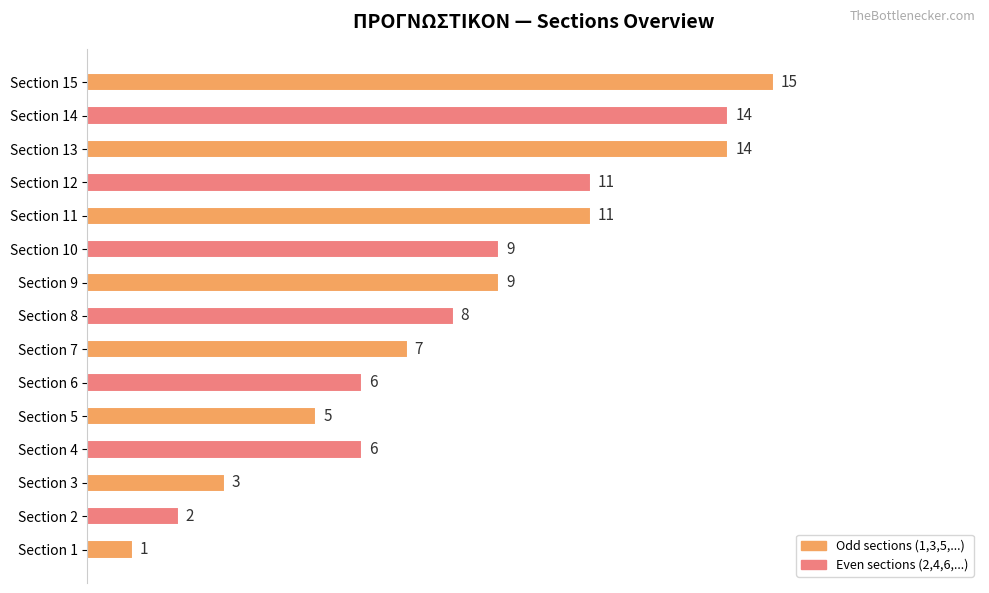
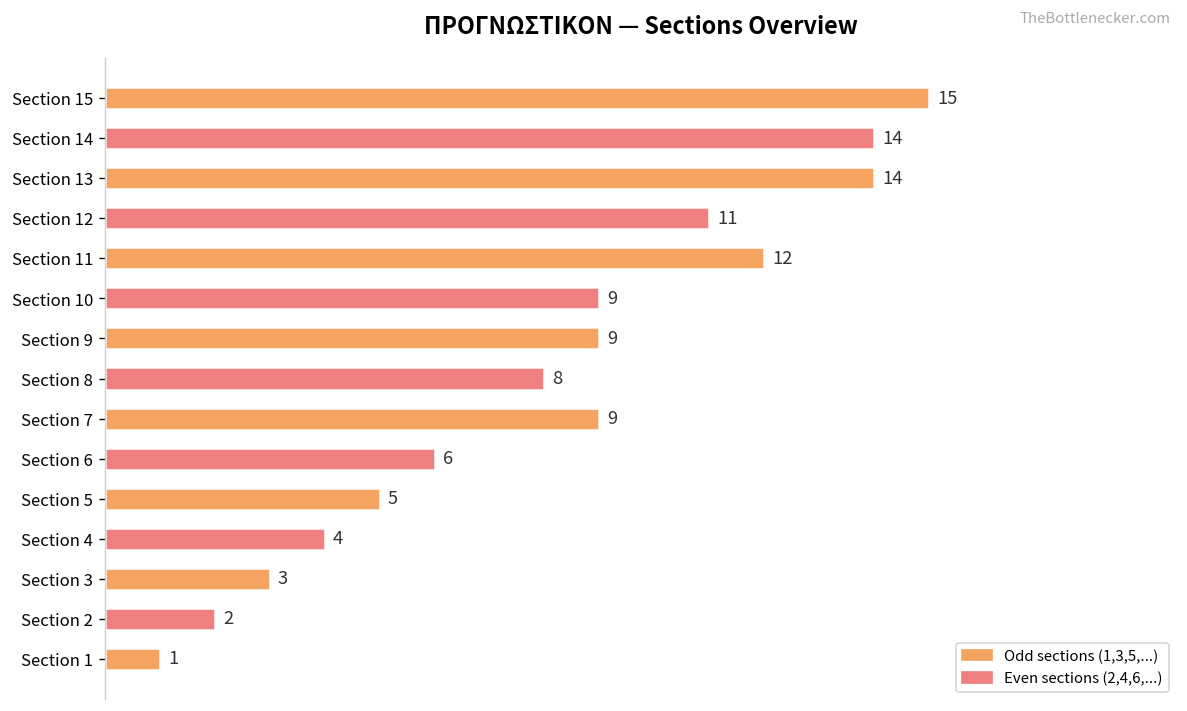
Section 11: 11 -> 12
Section 7: 7 -> 9
Section 4: 6 -> 4
